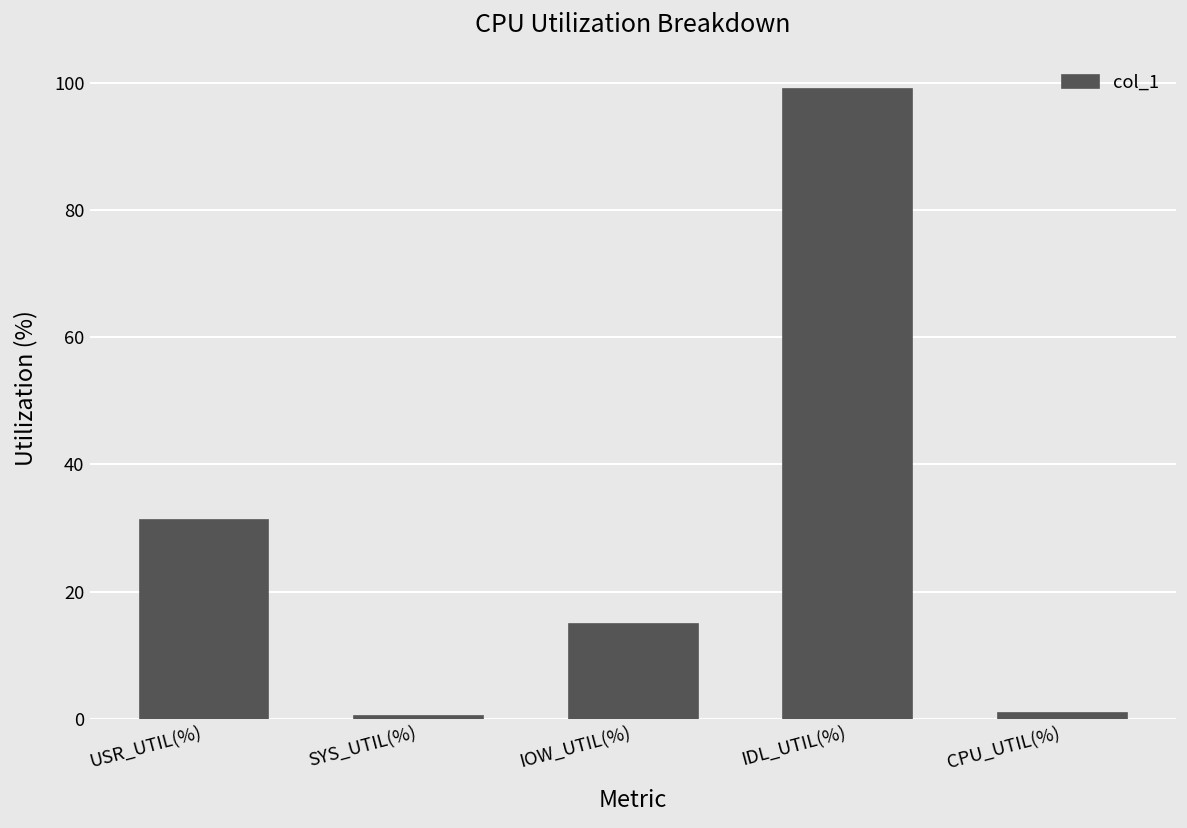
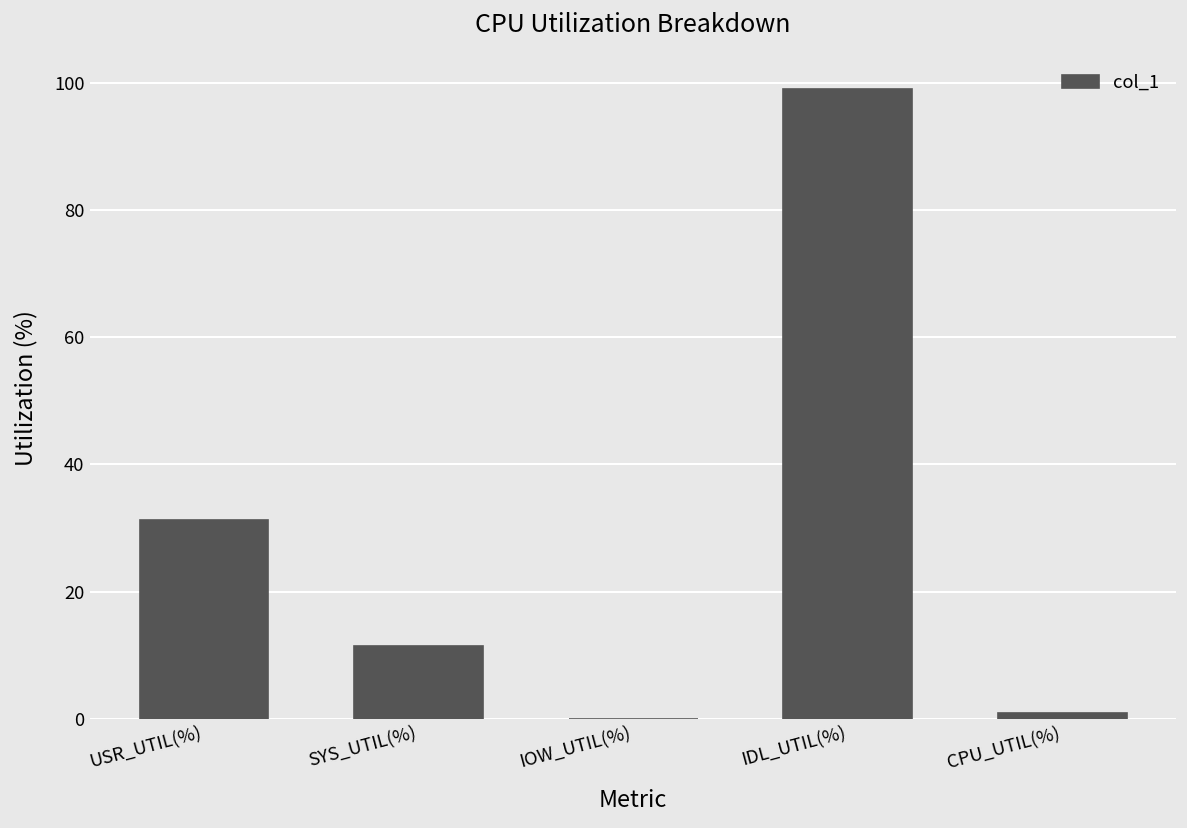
SYS_UTIL(%): 0 -> 11
IOW_UTIL(%): 15 -> 0
